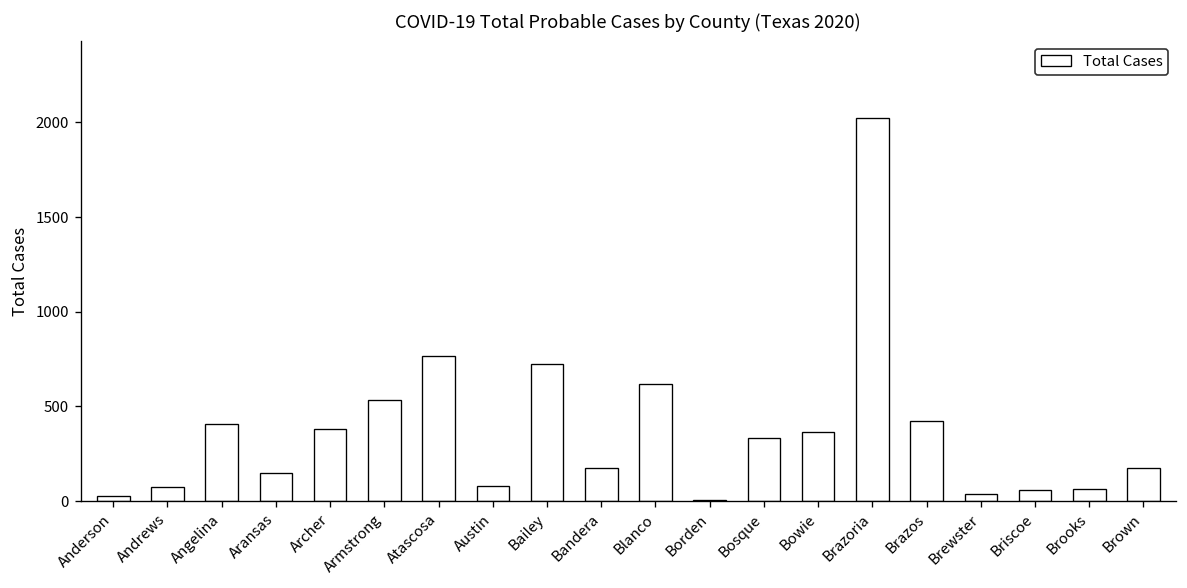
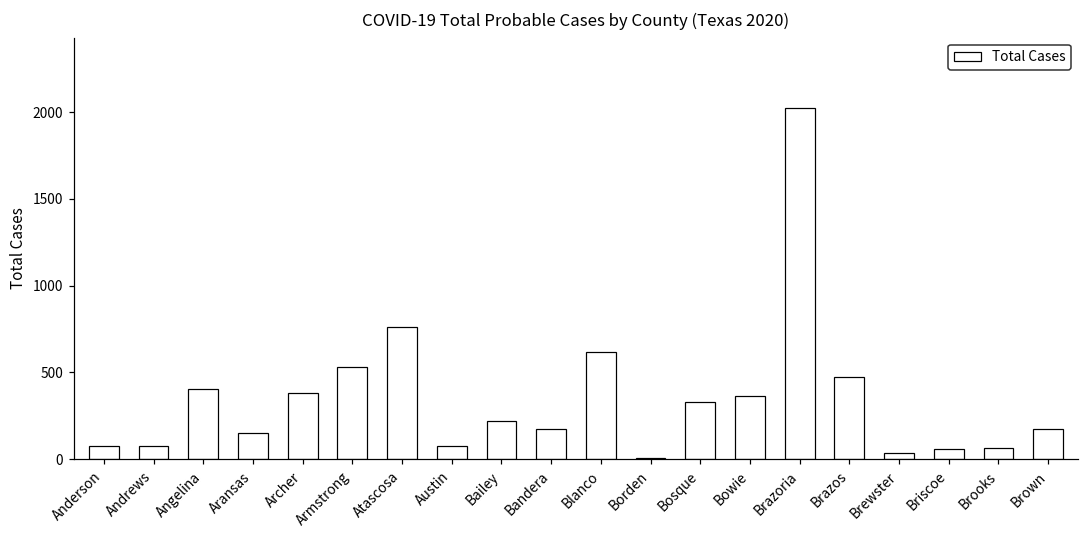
Anderson: 30 -> 80
Bailey: 720 -> 220
Brazos: 430 -> 480
